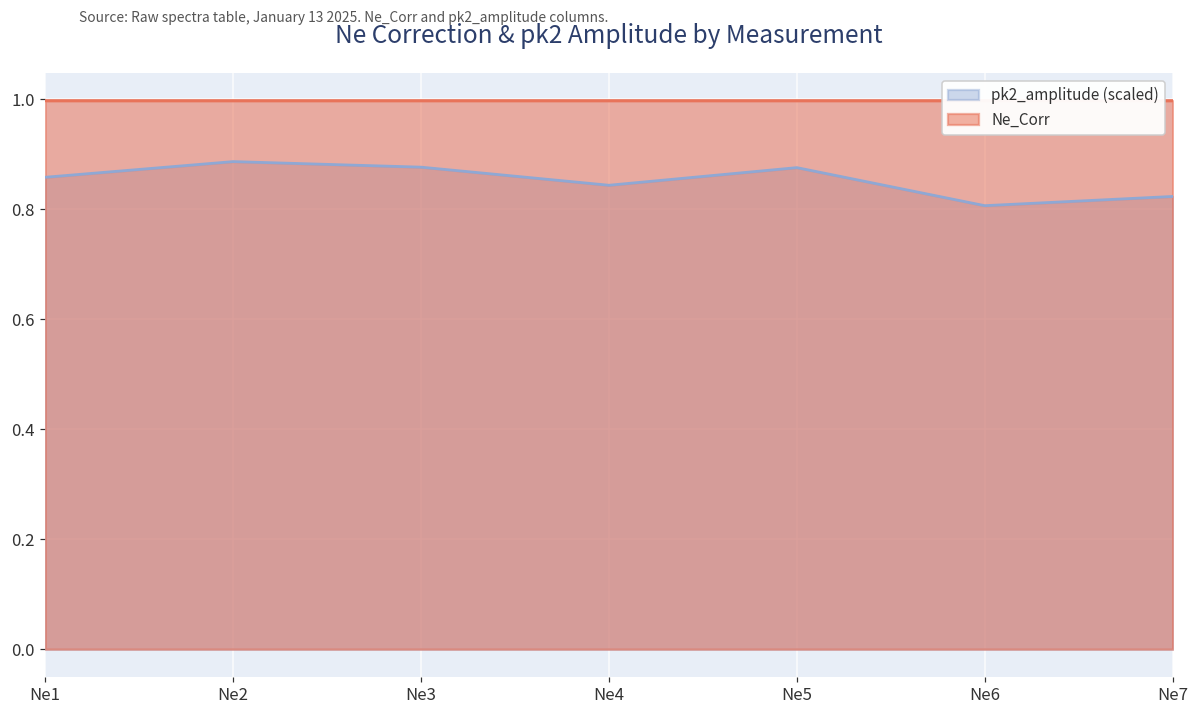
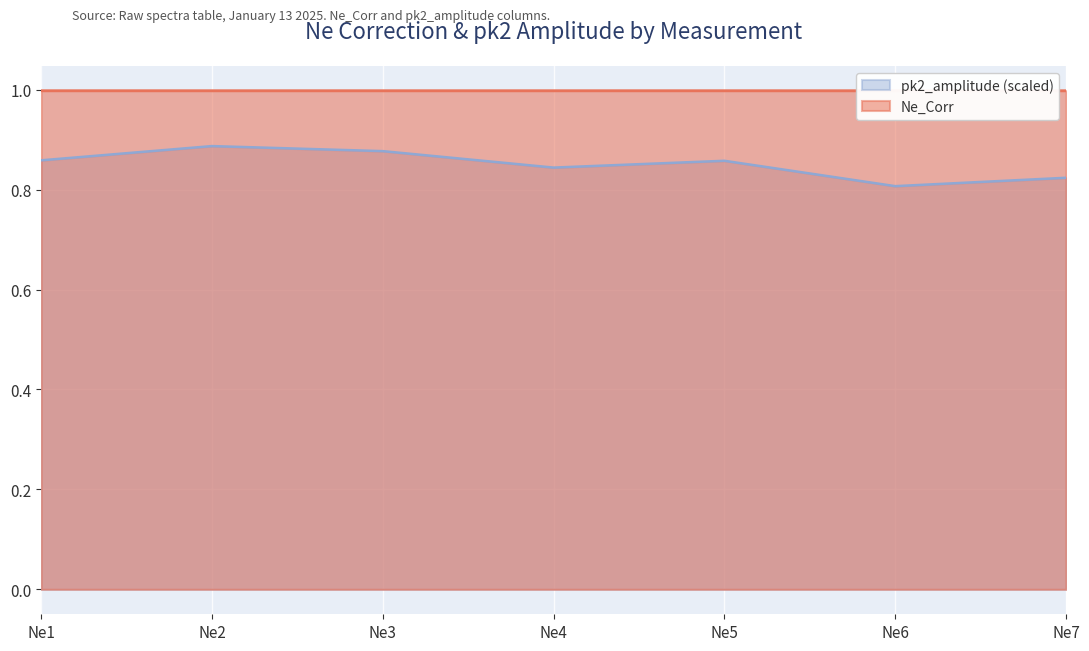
pk2_amplitude (scaled), Ne5: 0.88 -> 0.86
